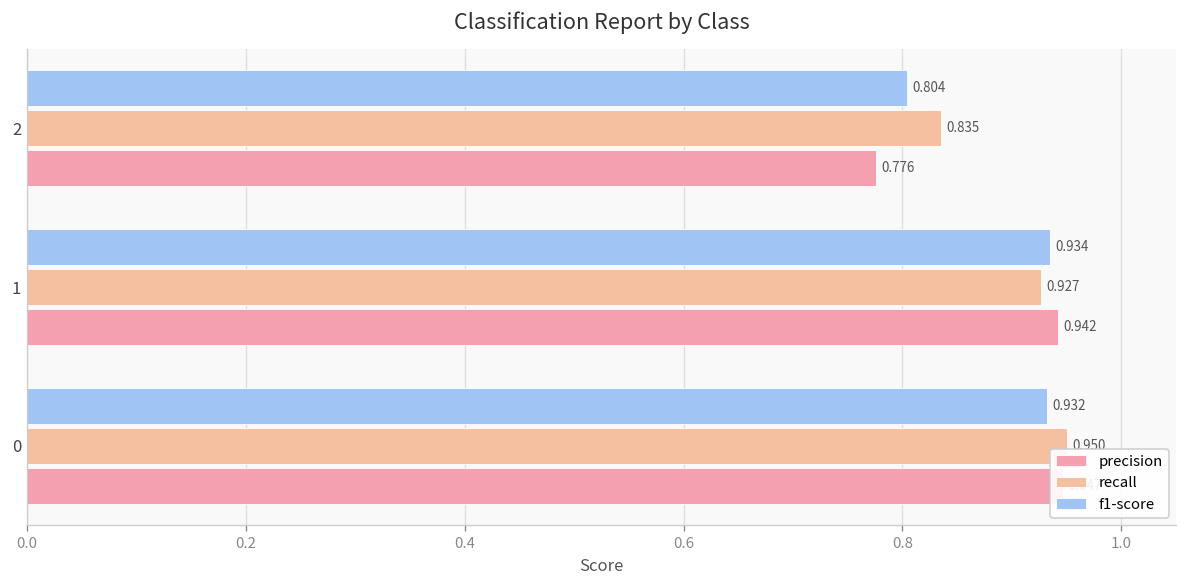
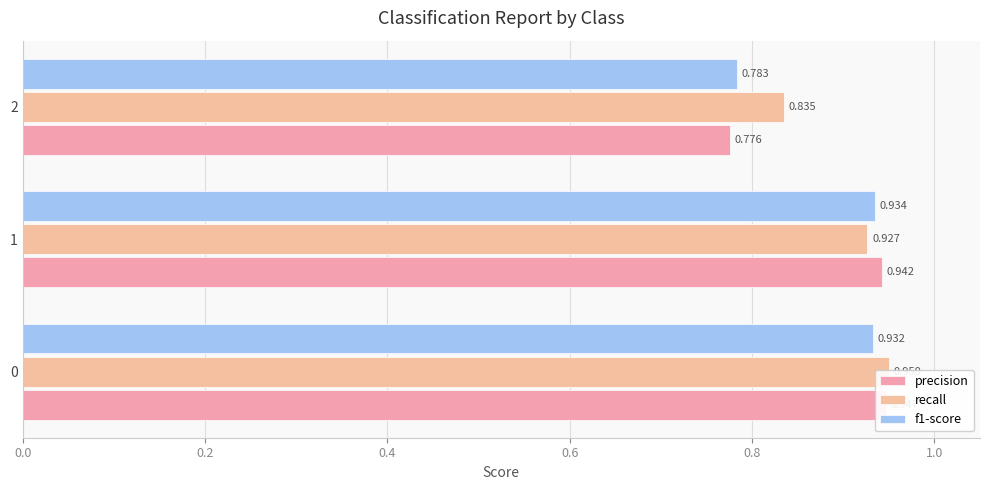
f1-score, 2: 0.804 -> 0.783
